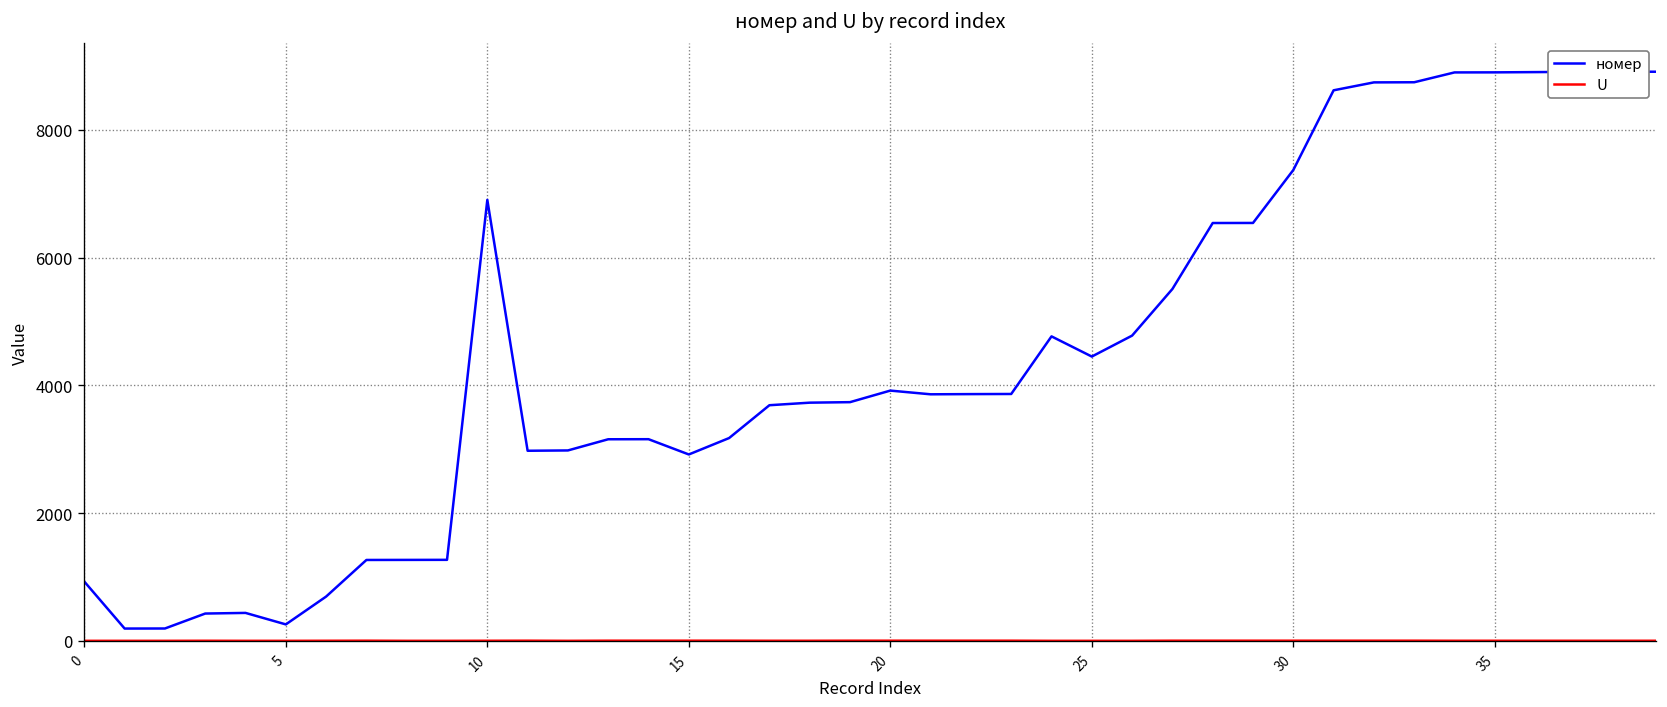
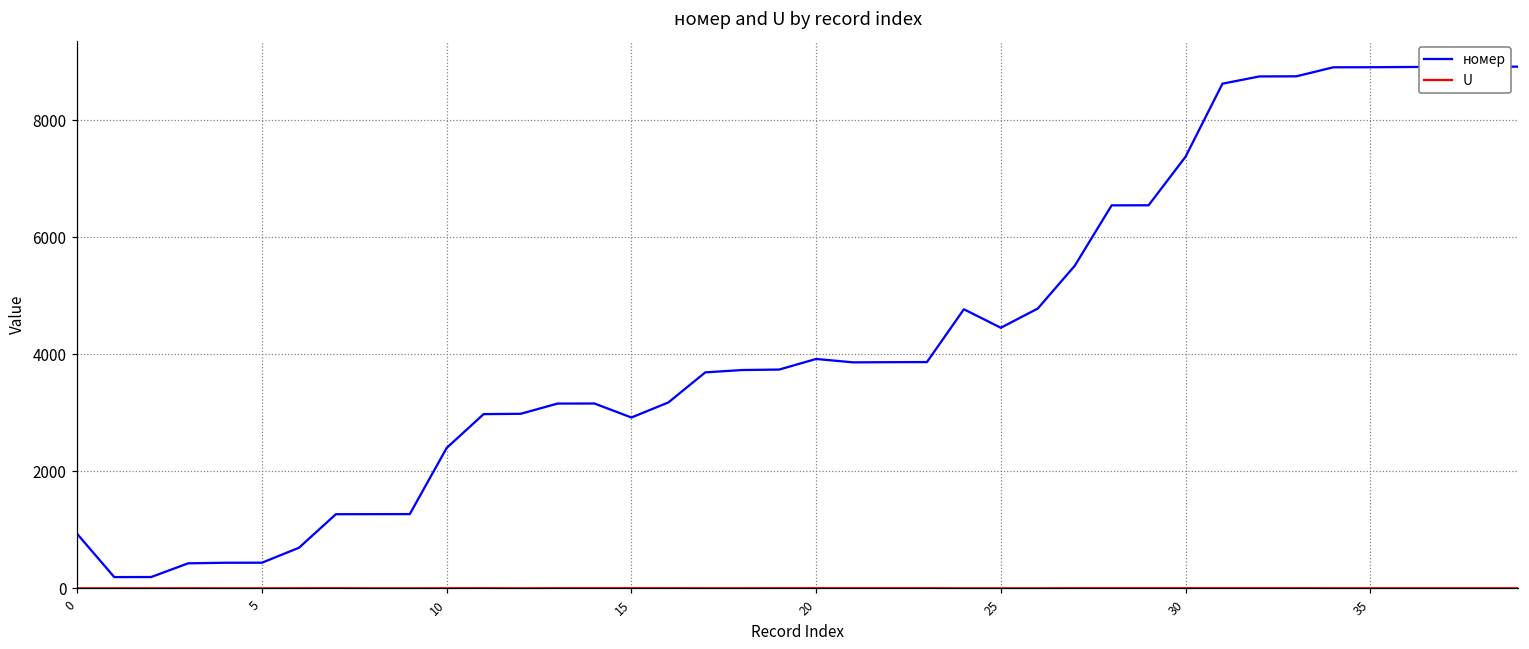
номер, 5: 300 -> 400
номер, 10: 6900 -> 2400
